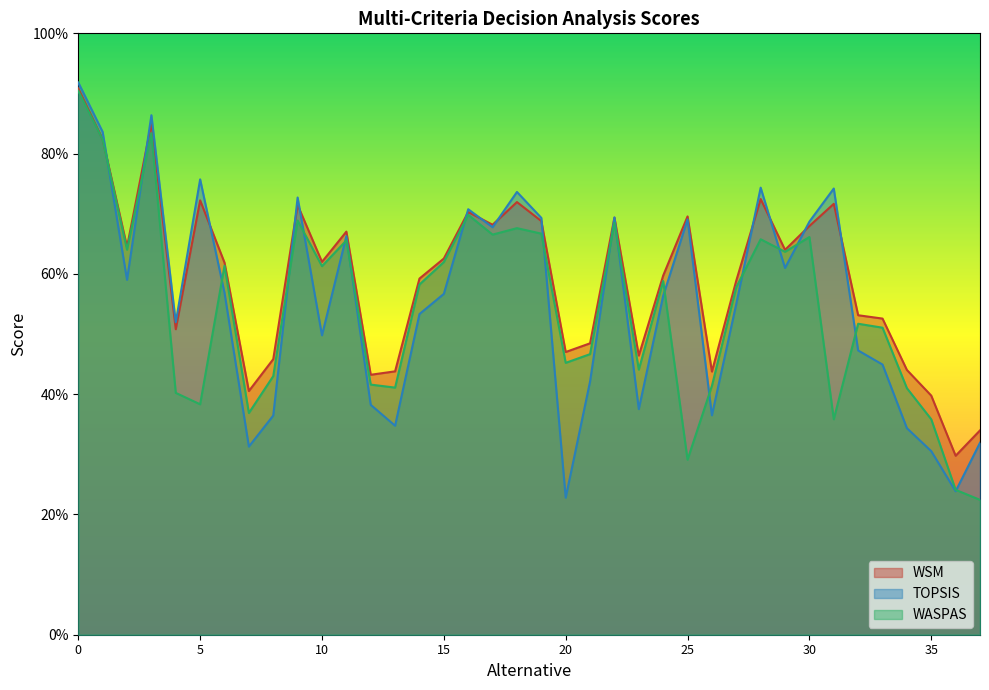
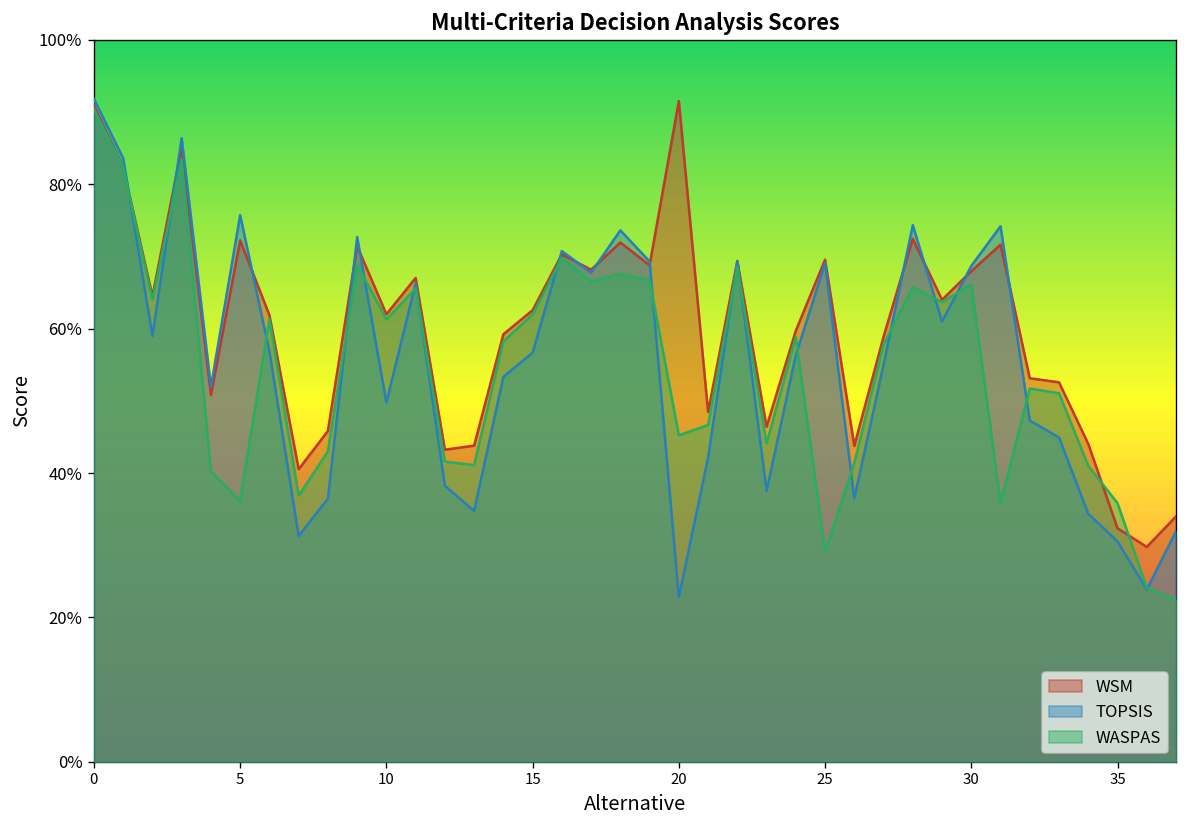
WASPAS, 5: 38% -> 36%
WSM, 20: 47% -> 92%
WSM, 35: 40% -> 32%
